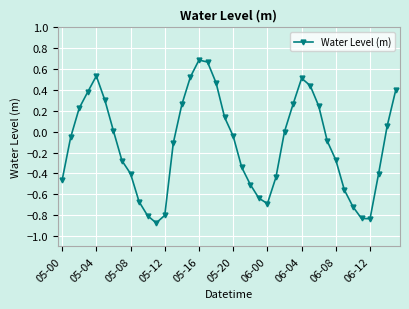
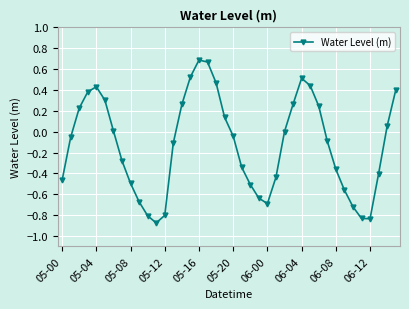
05-04: 0.53 -> 0.43
05-08: -0.40 -> -0.50
06-08: -0.27 -> -0.36
